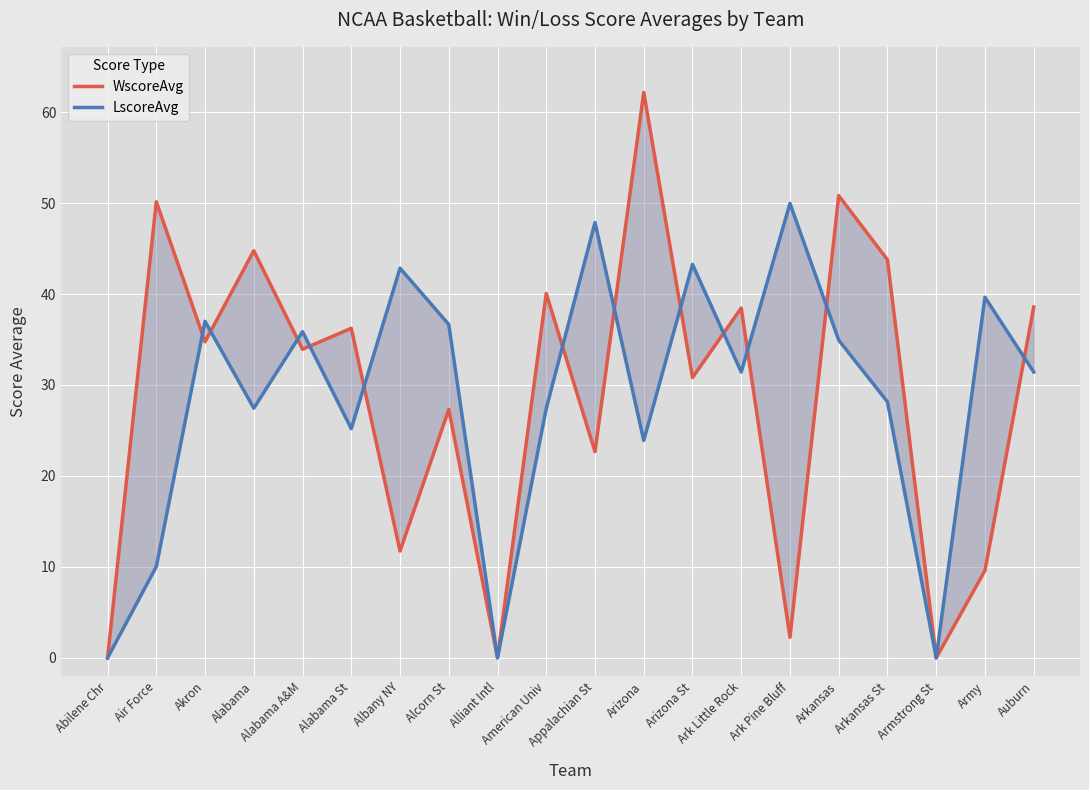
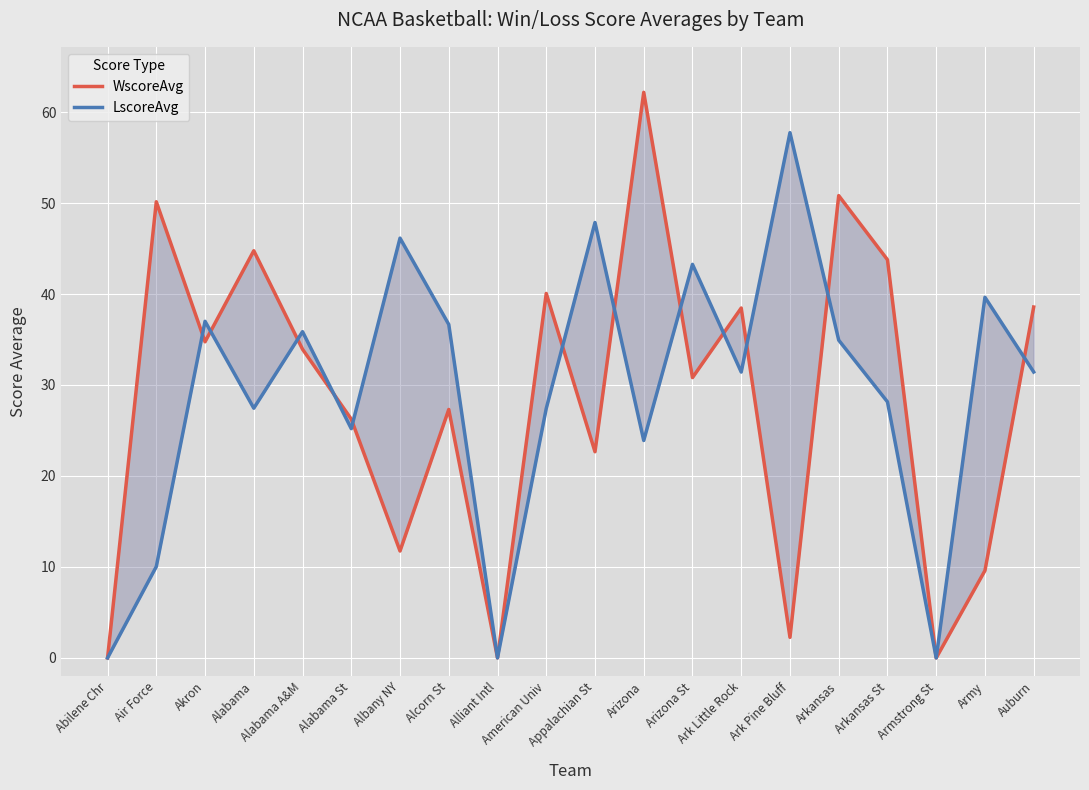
WscoreAvg, Alabama St: 36 -> 26
LscoreAvg, Albany NY: 43 -> 46
LscoreAvg, Ark Pine Bluff: 50 -> 58
